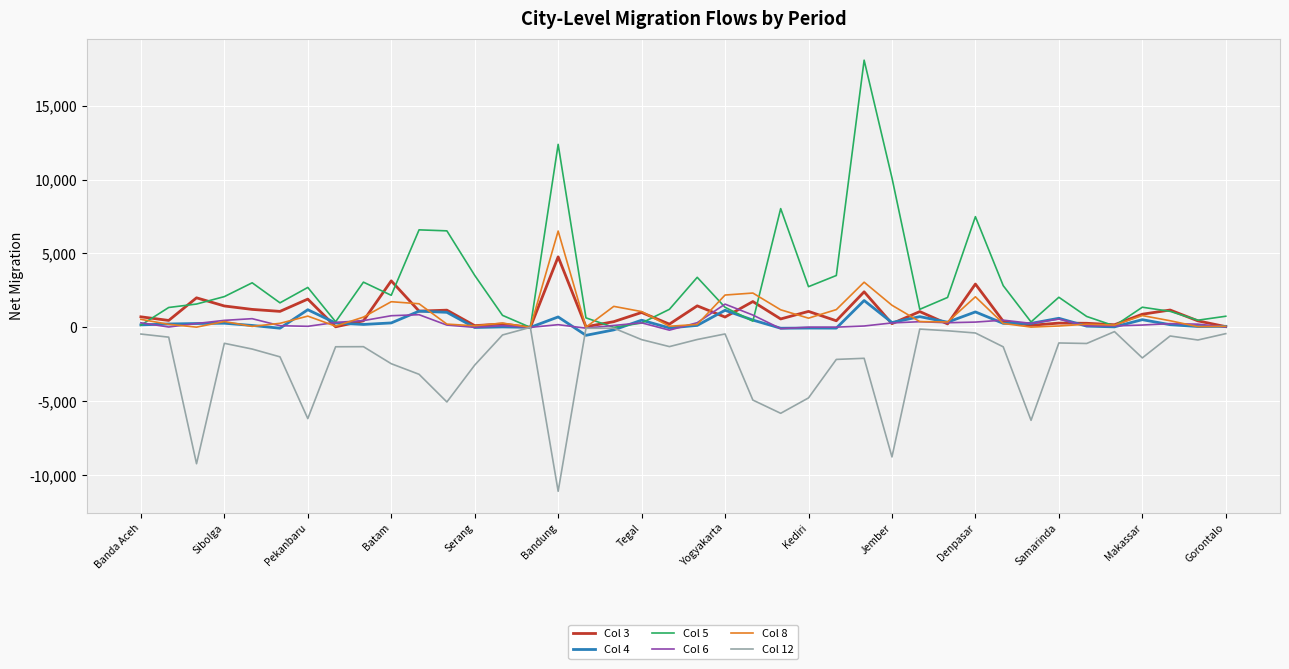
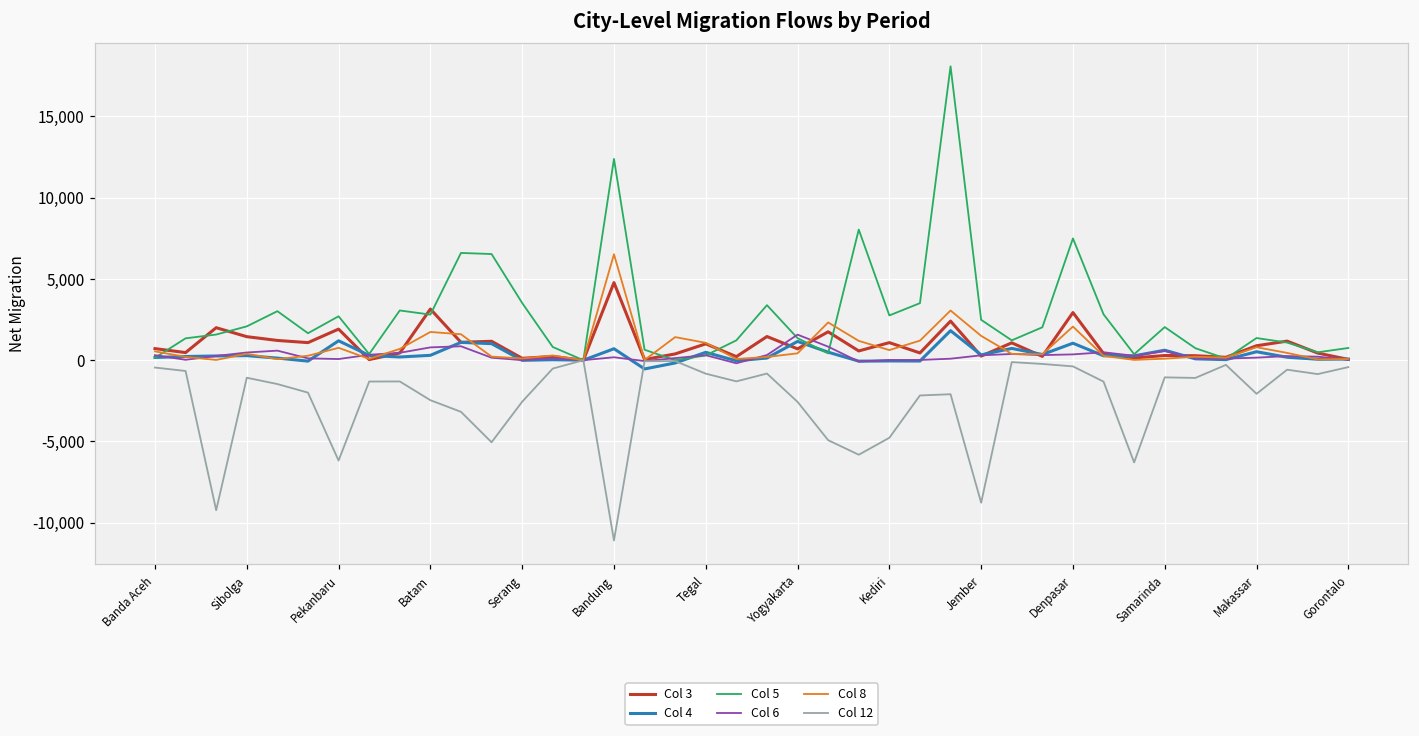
Col 5, Batam: 2,200 -> 2,800
Col 8, Yogyakarta: 2,200 -> 400
Col 12, Yogyakarta: -400 -> -2,600
Col 5, Jember: 10,100 -> 2,500
